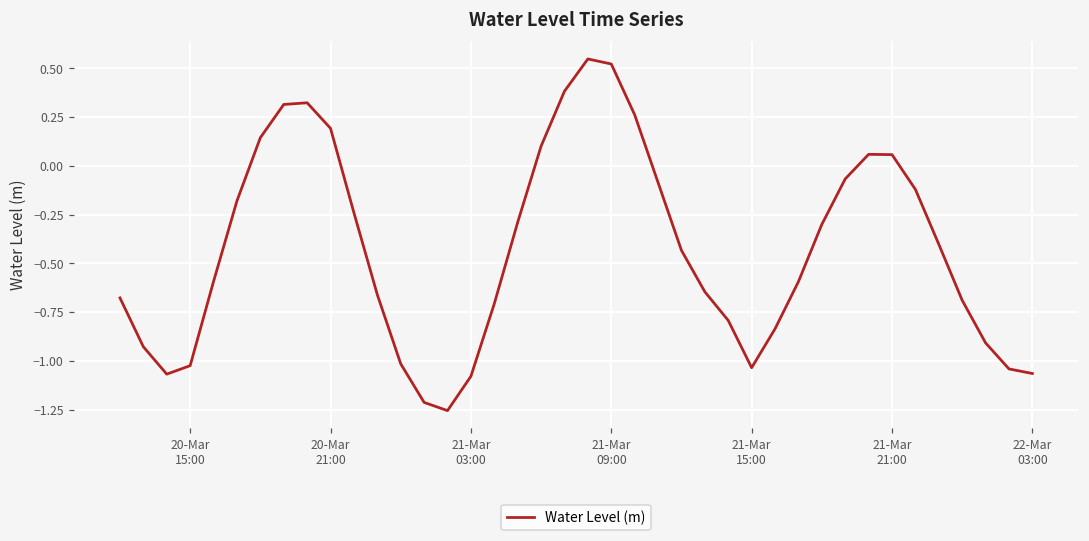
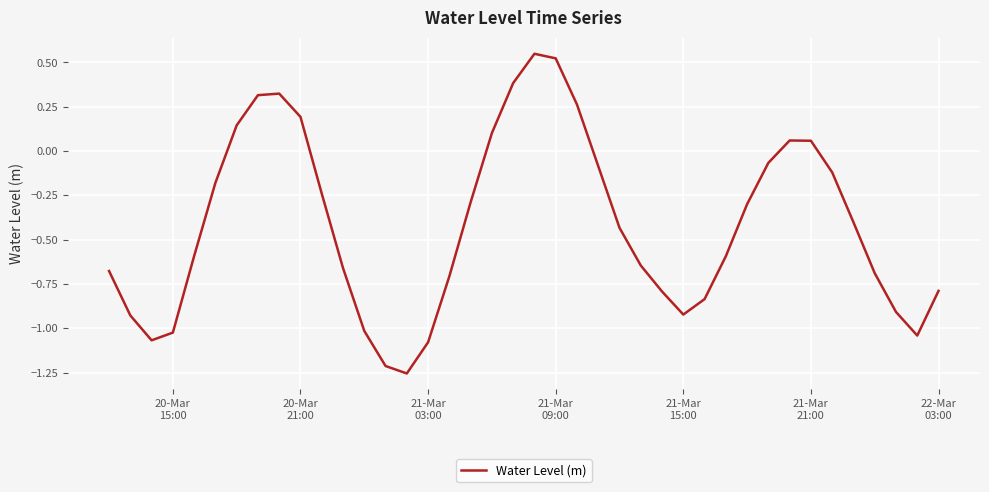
21-Mar 15:00: -1.04 -> -0.92
22-Mar 03:00: -1.06 -> -0.79
